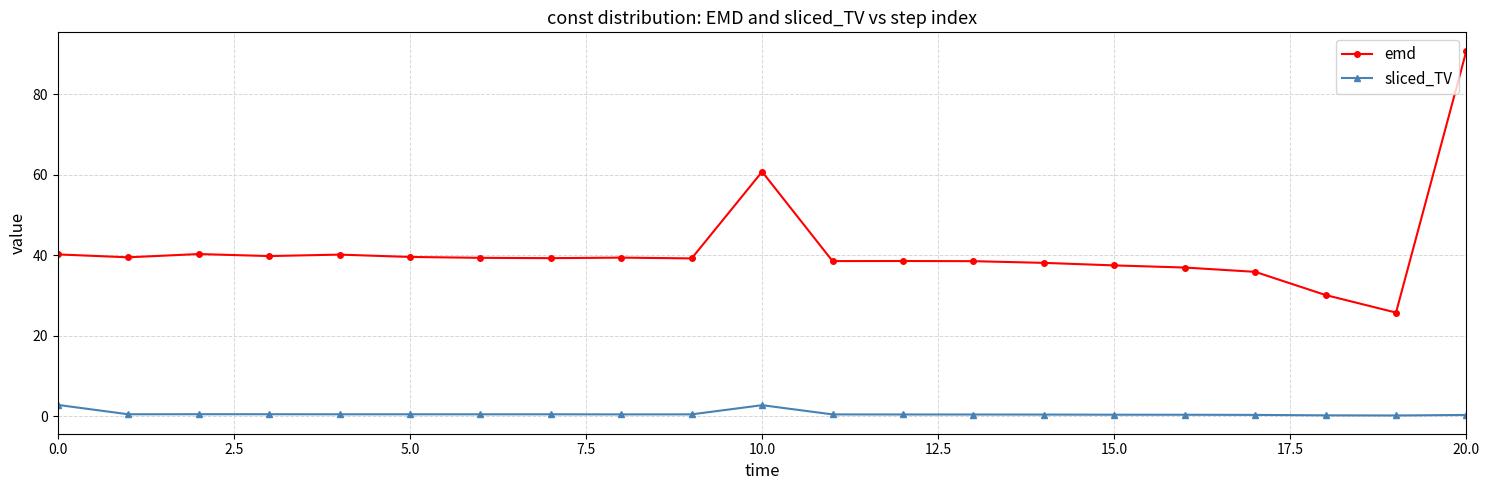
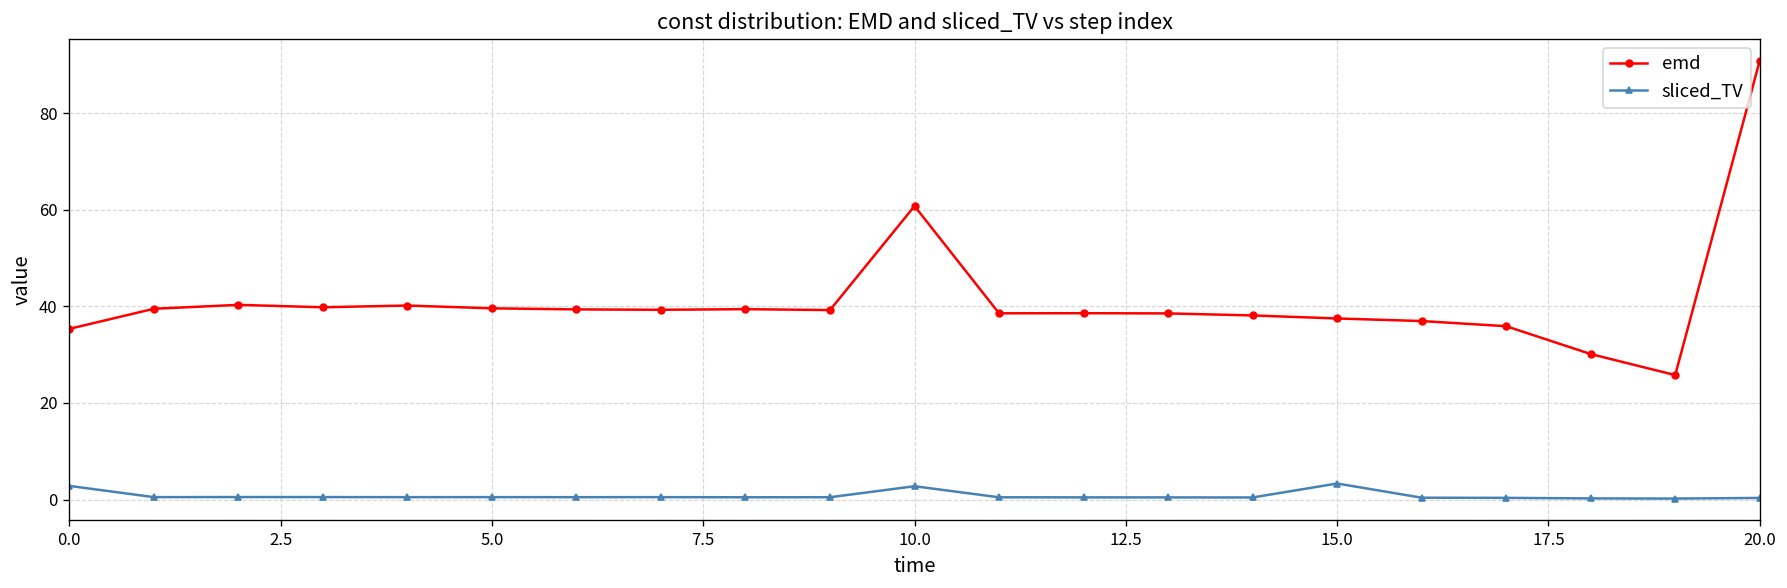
emd, 0.0: 40 -> 35
sliced_TV, 15.0: 0 -> 3
